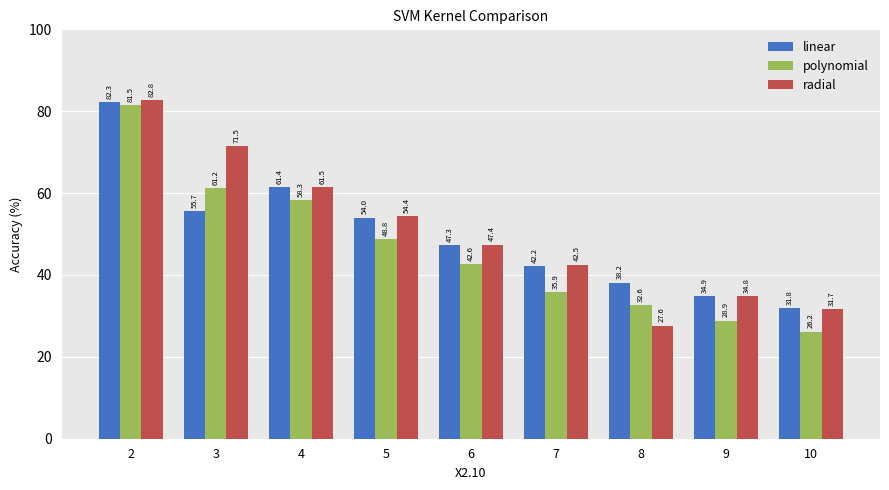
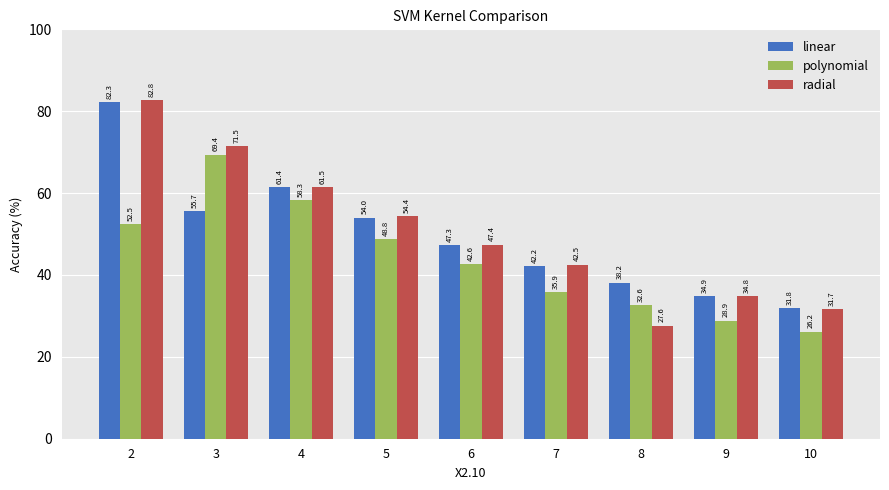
polynomial, 2: 81.5 -> 52.5
polynomial, 3: 61.2 -> 69.4
